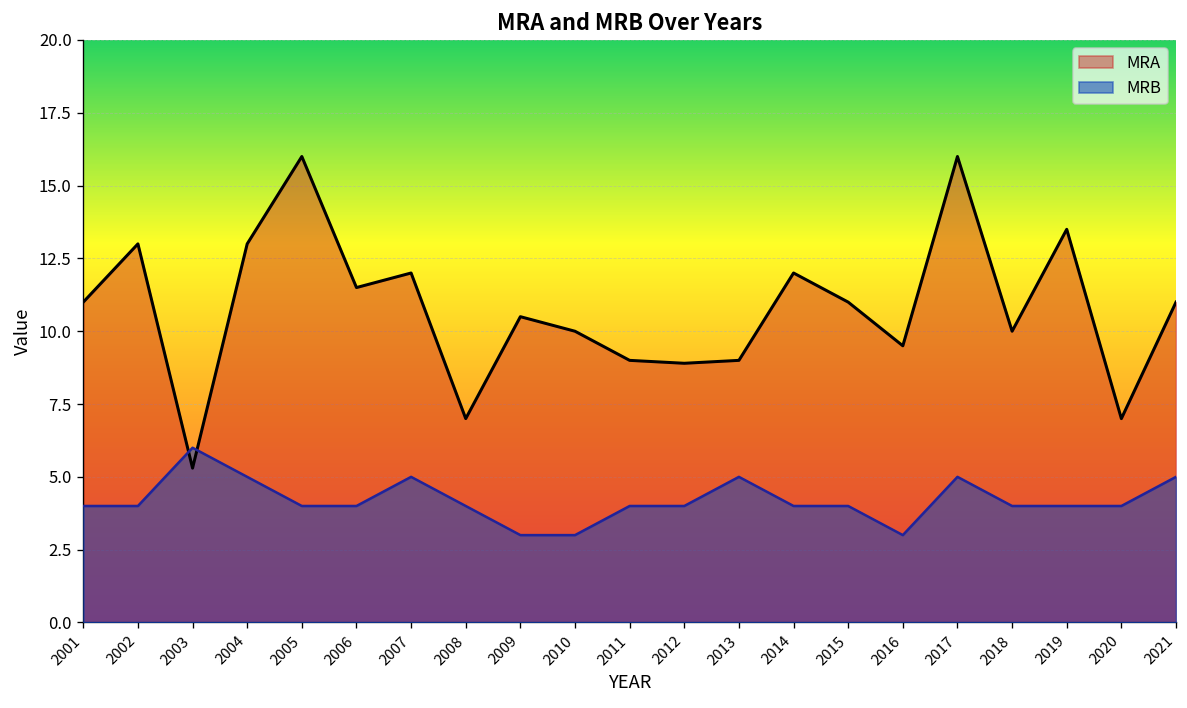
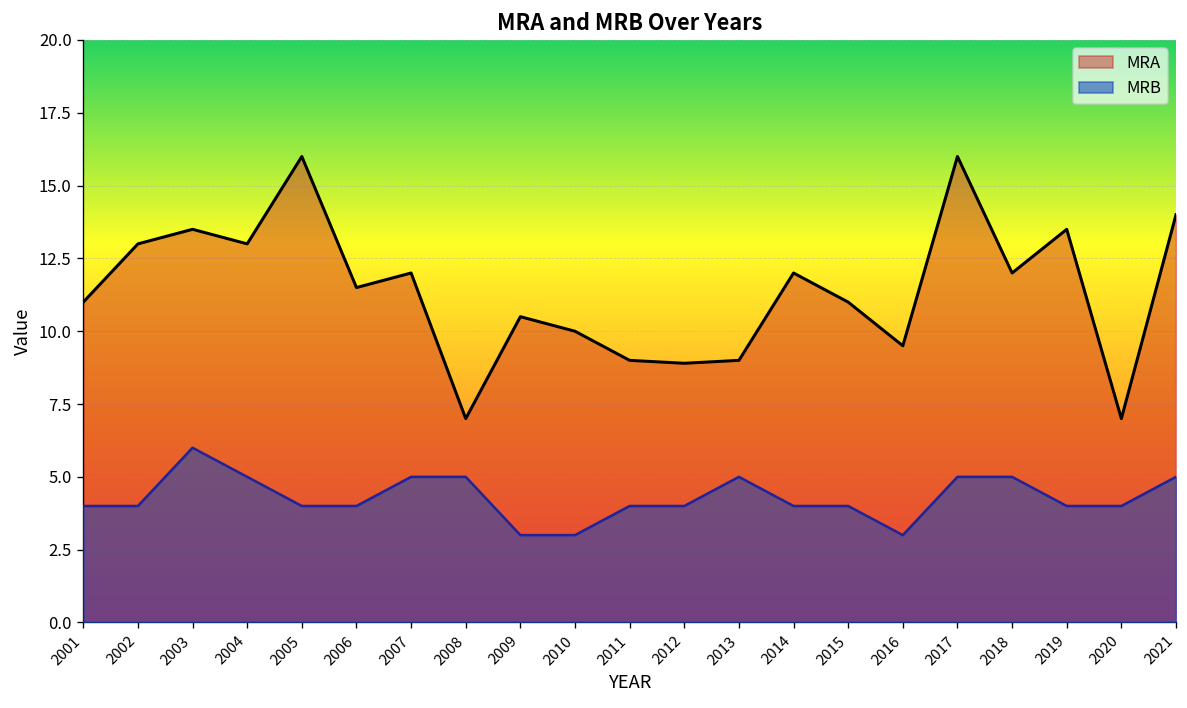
MRA, 2003: 5.3 -> 13.5
MRB, 2008: 4 -> 5
MRA, 2018: 10 -> 12
MRB, 2018: 4 -> 5
MRA, 2021: 11 -> 14
